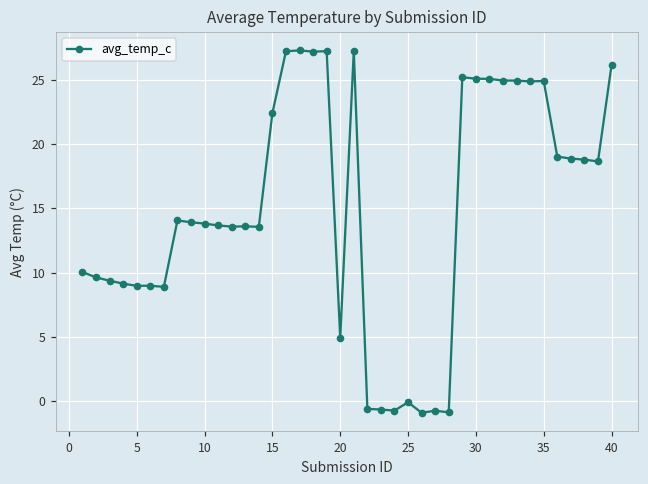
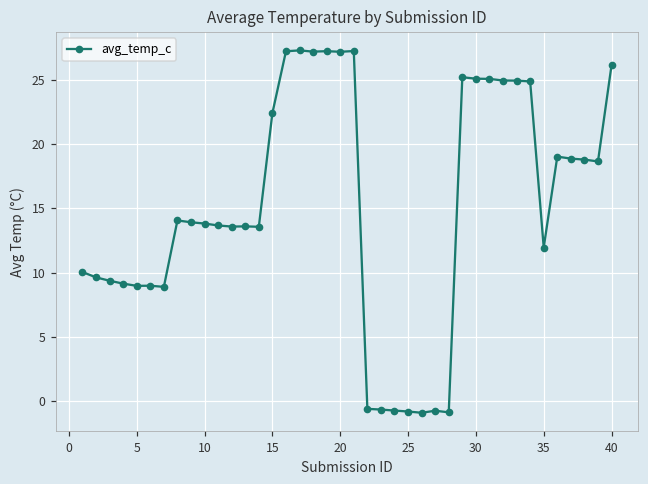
20: 4.9 -> 27.2
25: -0.1 -> -0.8
35: 24.9 -> 12.0
